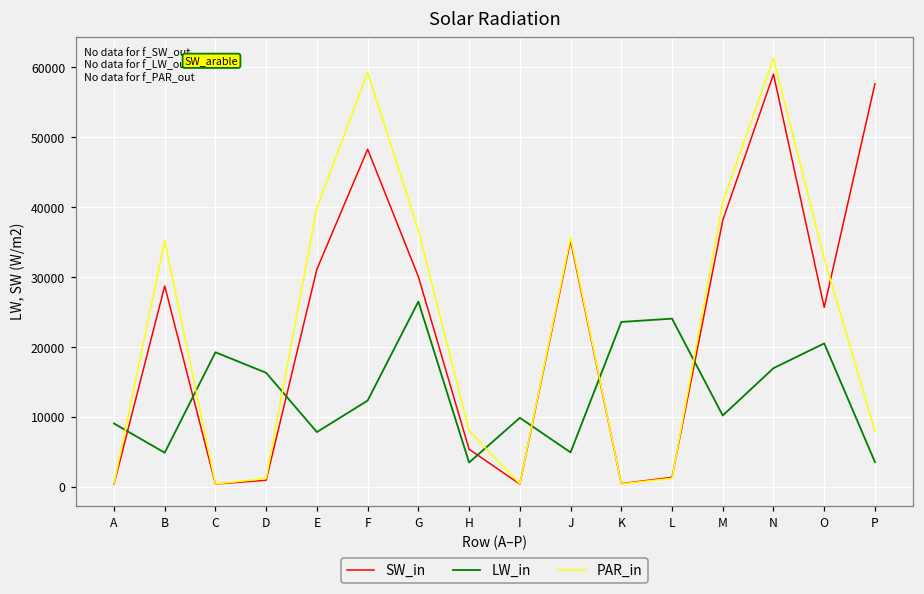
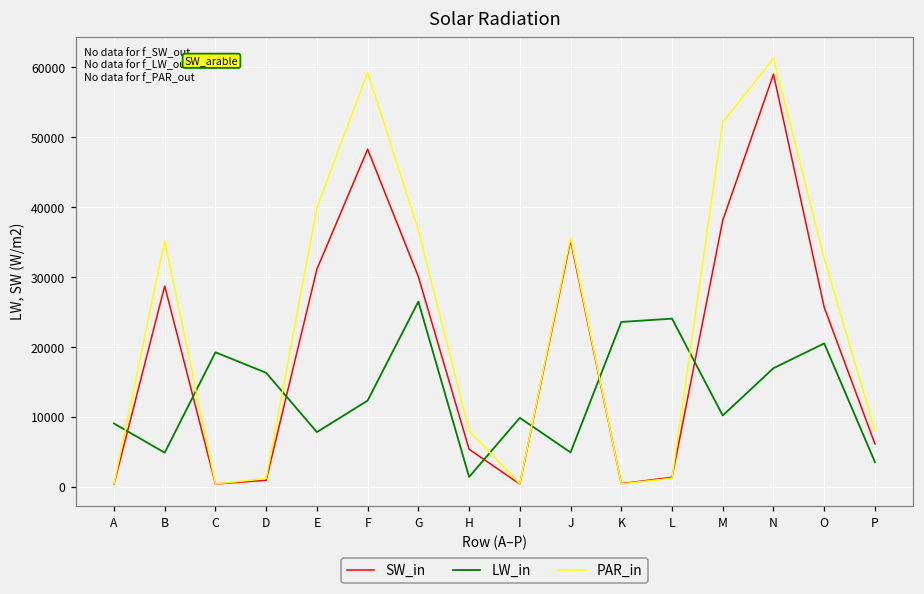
LW_in, H: 3000 -> 1000
PAR_in, M: 41000 -> 52000
SW_in, P: 58000 -> 6000
